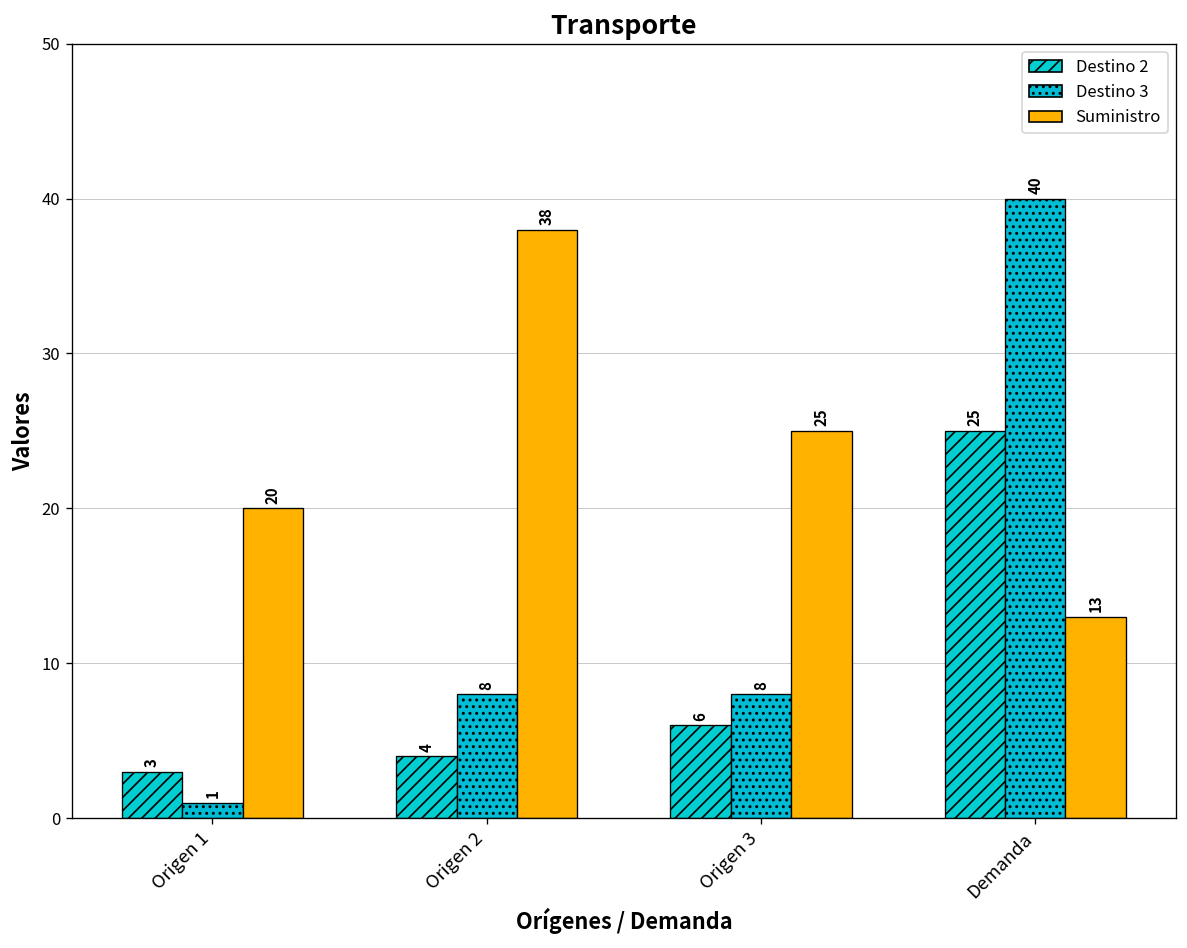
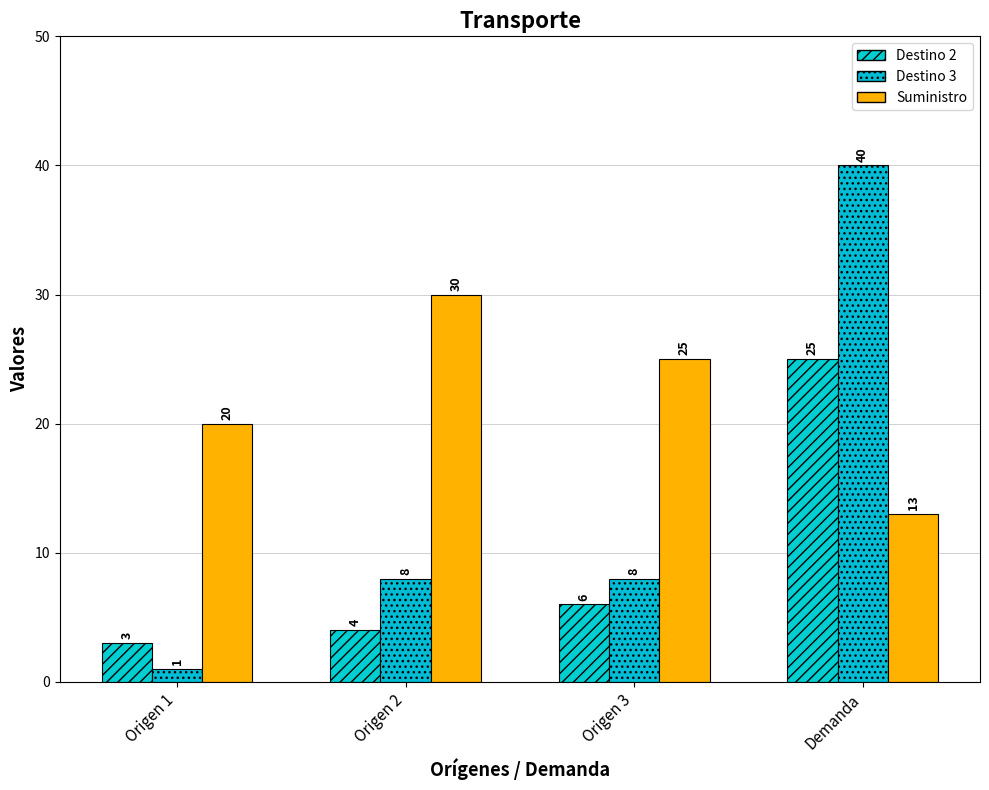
Suministro, Origen 2: 38 -> 30
